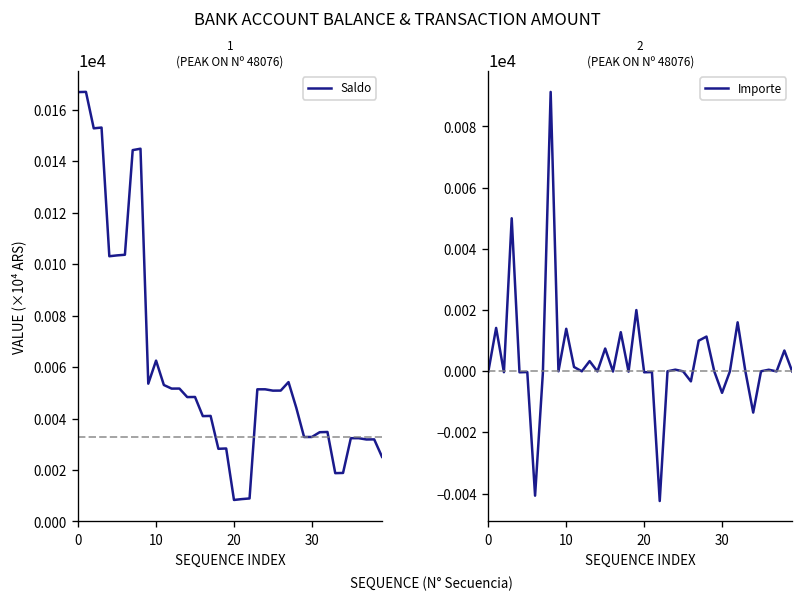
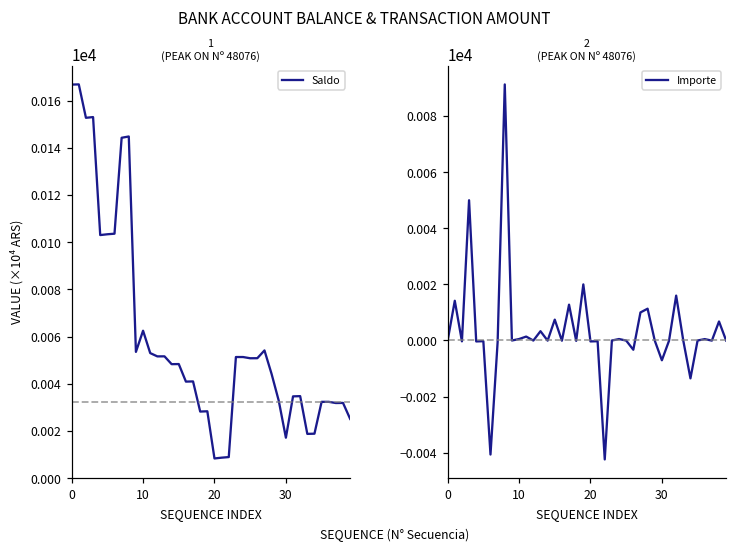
1 (PEAK ON Nº 48076), 30: 33 -> 17
2 (PEAK ON Nº 48076), 10: 14 -> 1
